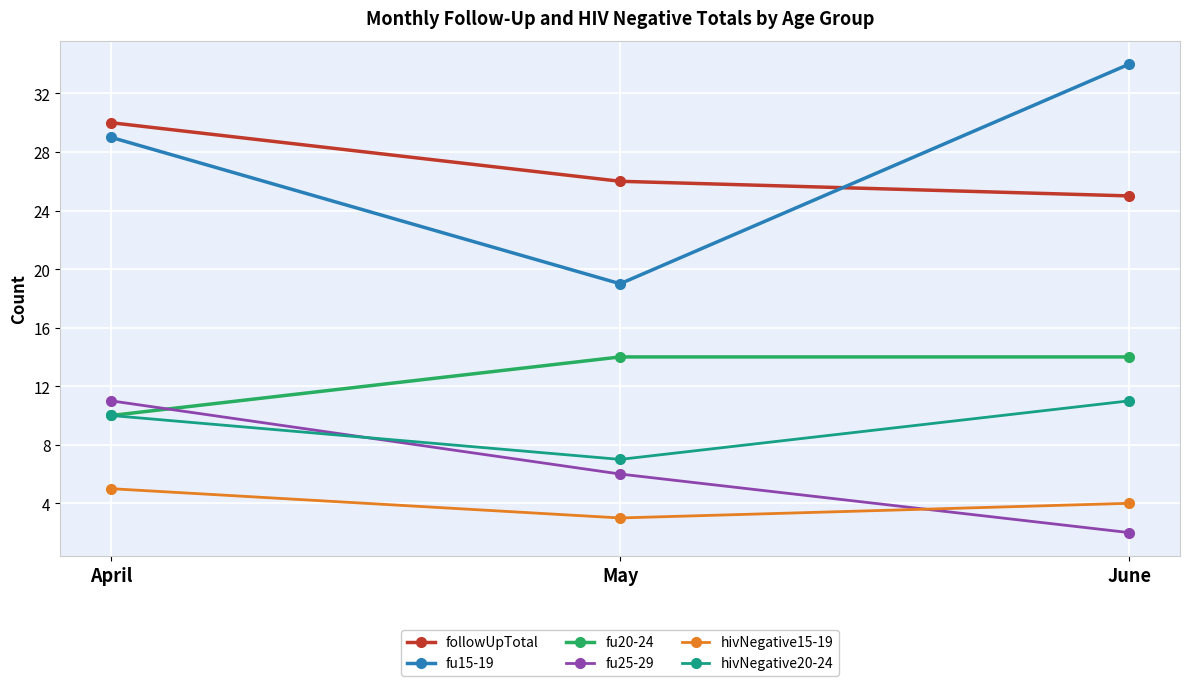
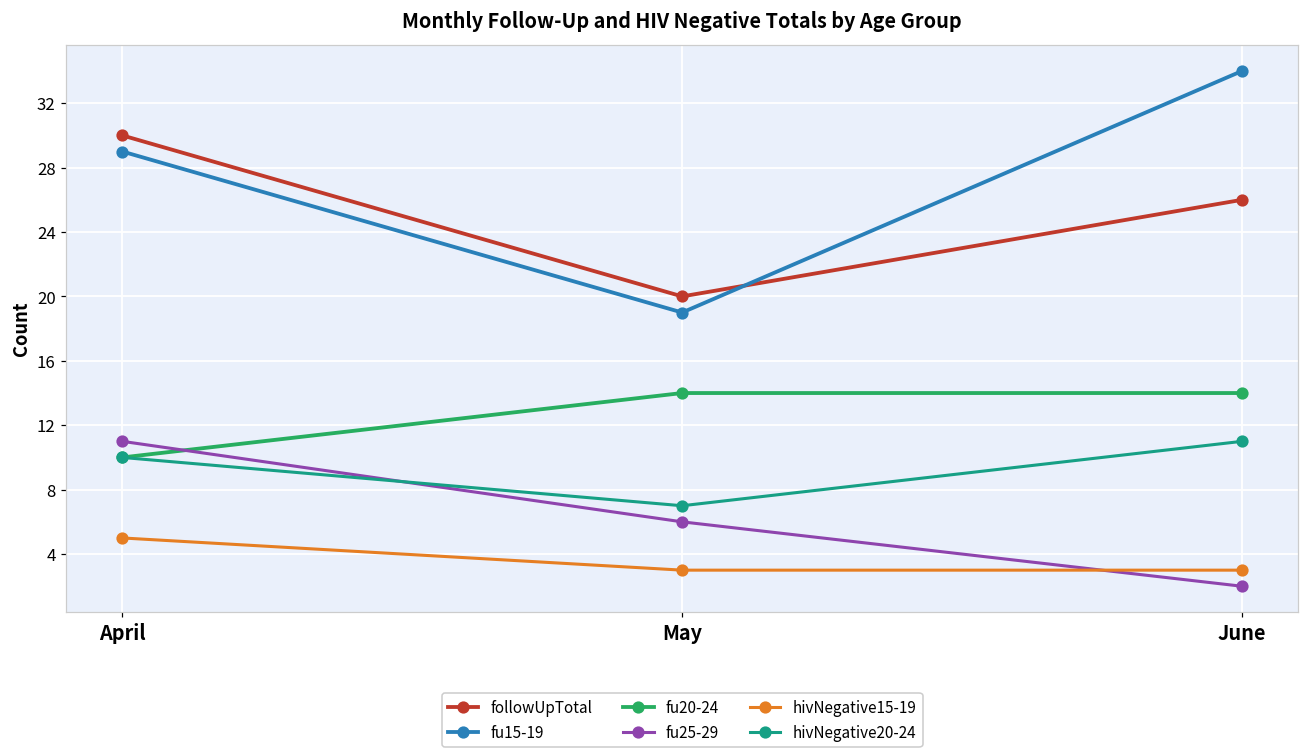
followUpTotal, May: 26 -> 20
followUpTotal, June: 25 -> 26
hivNegative15-19, June: 4 -> 3
